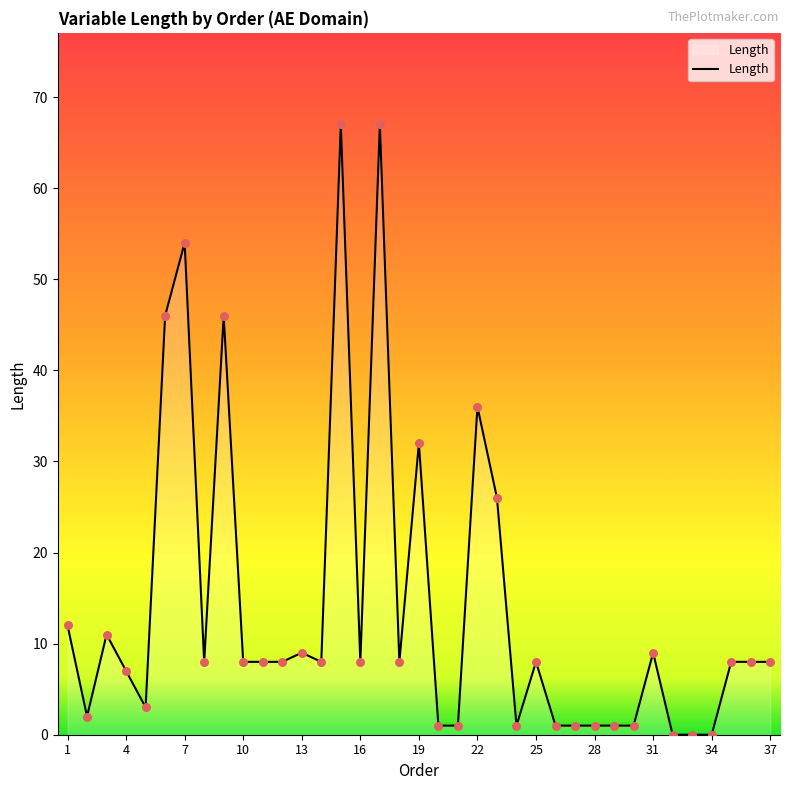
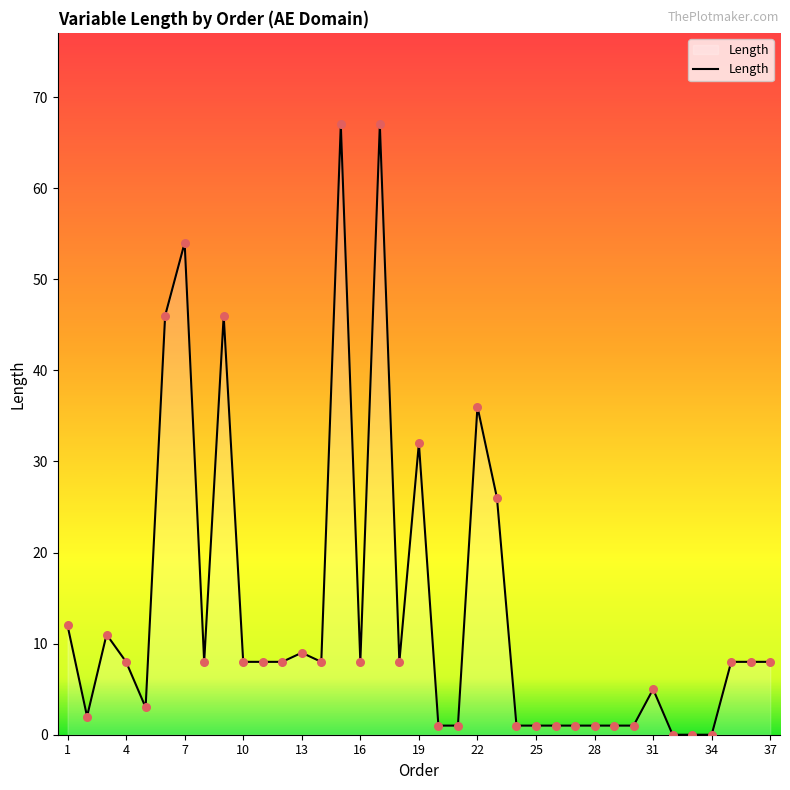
4: 7 -> 8
25: 8 -> 1
31: 9 -> 5
